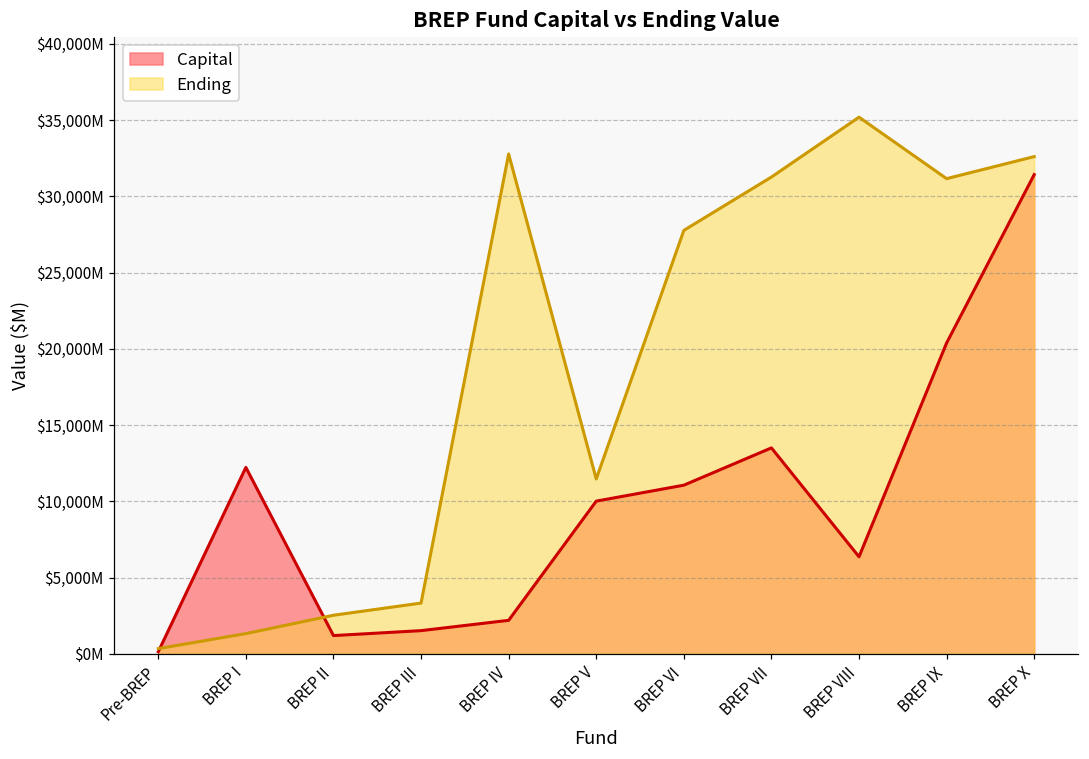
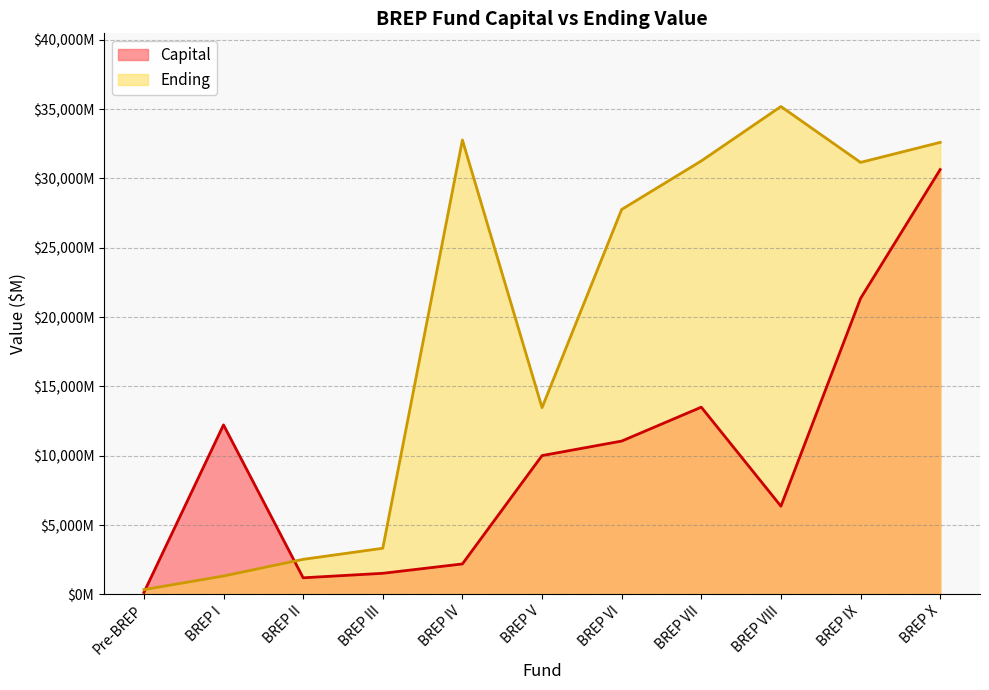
Ending, BREP V: $11,500,000,000 -> $13,500,000,000
Capital, BREP IX: $20,400,000,000 -> $21,300,000,000
Capital, BREP X: $31,400,000,000 -> $30,600,000,000
